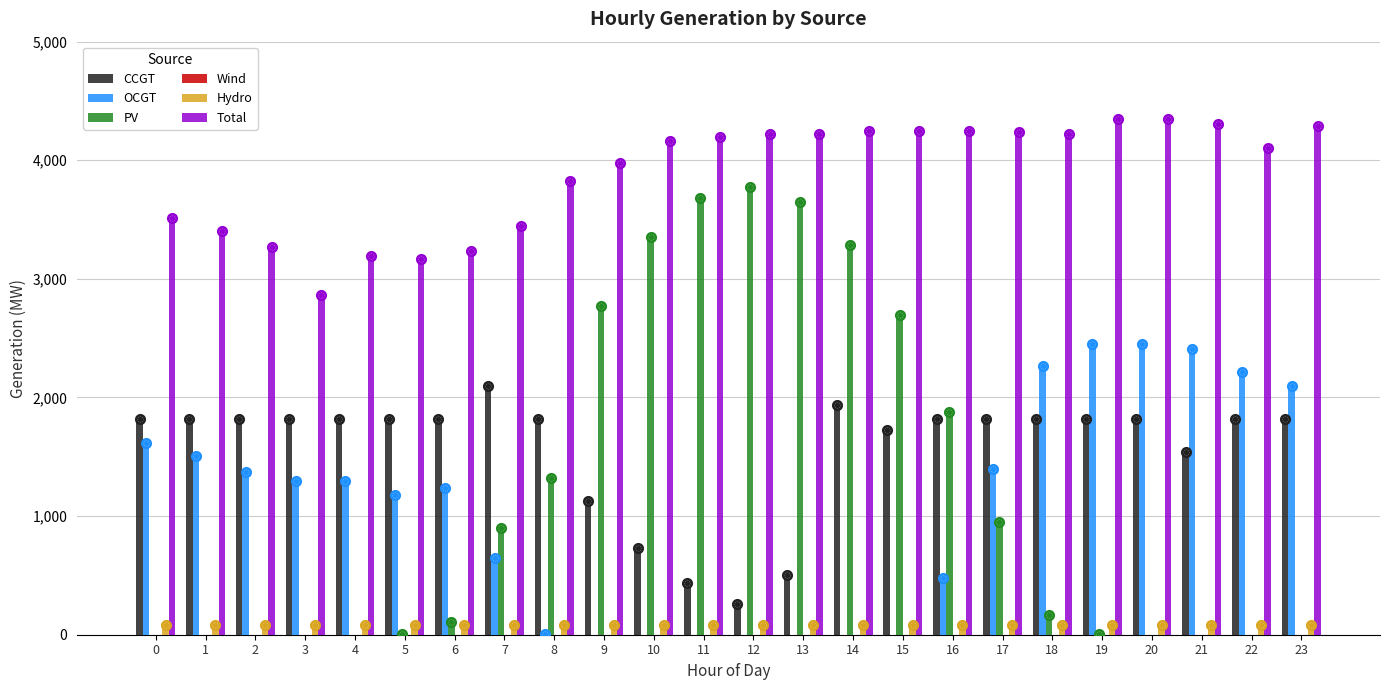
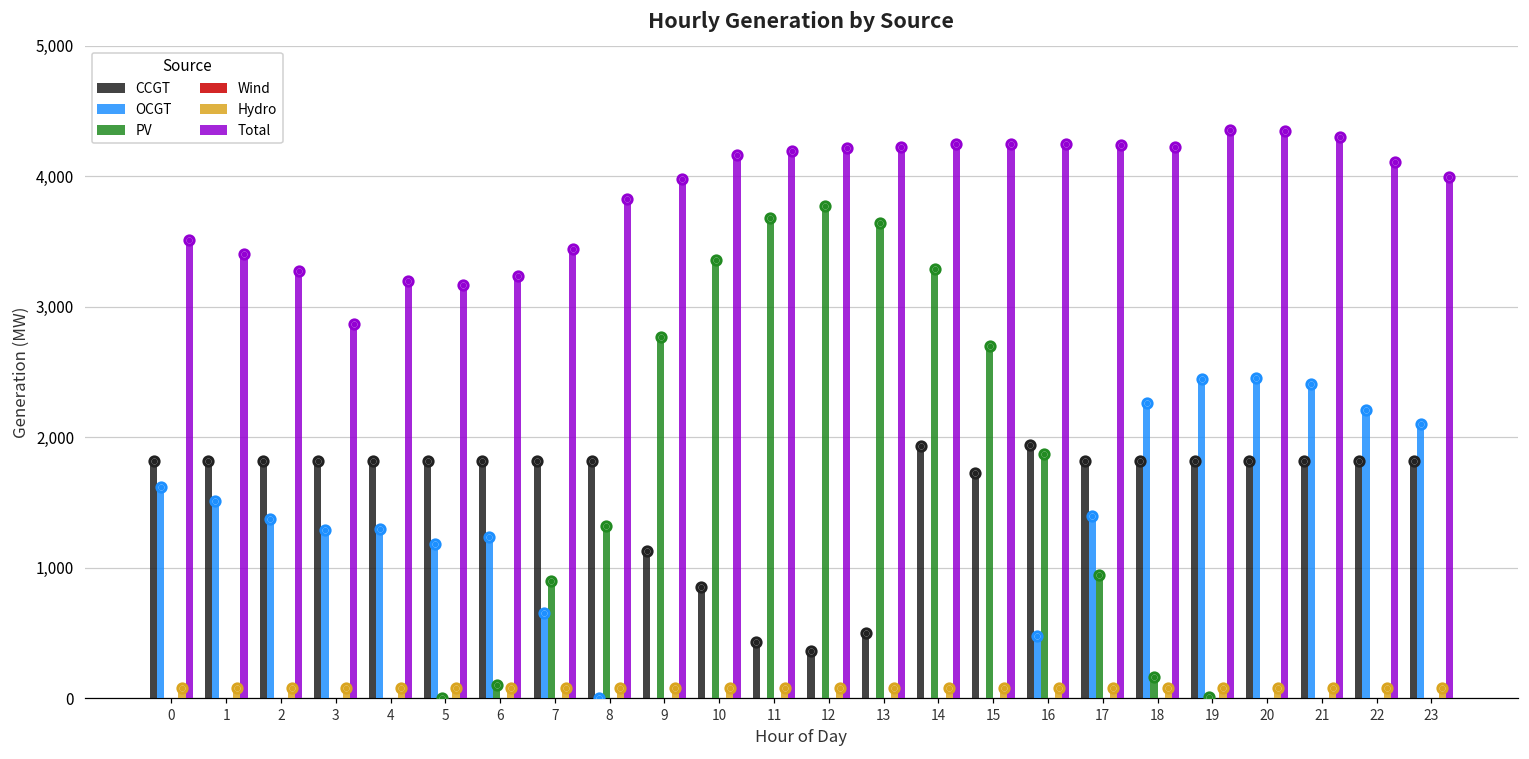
CCGT, 7: 2,090 -> 1,820
CCGT, 10: 730 -> 860
CCGT, 12: 260 -> 360
CCGT, 16: 1,820 -> 1,940
CCGT, 21: 1,540 -> 1,820
Total, 23: 4,290 -> 4,000
